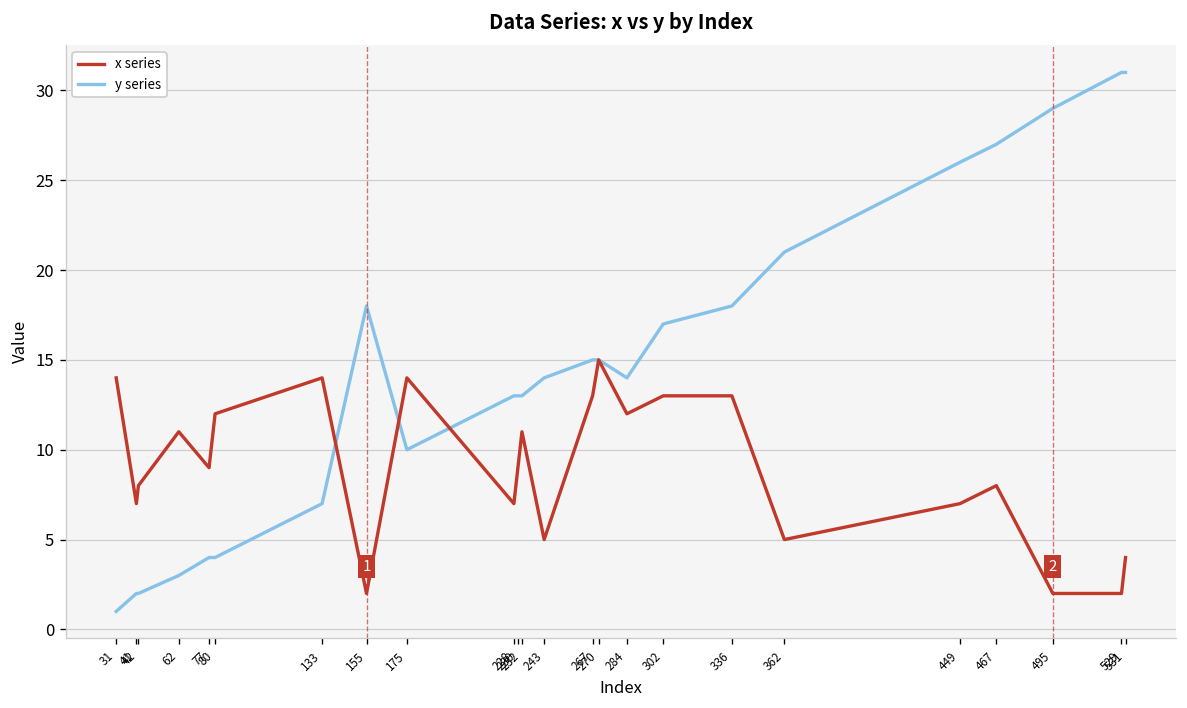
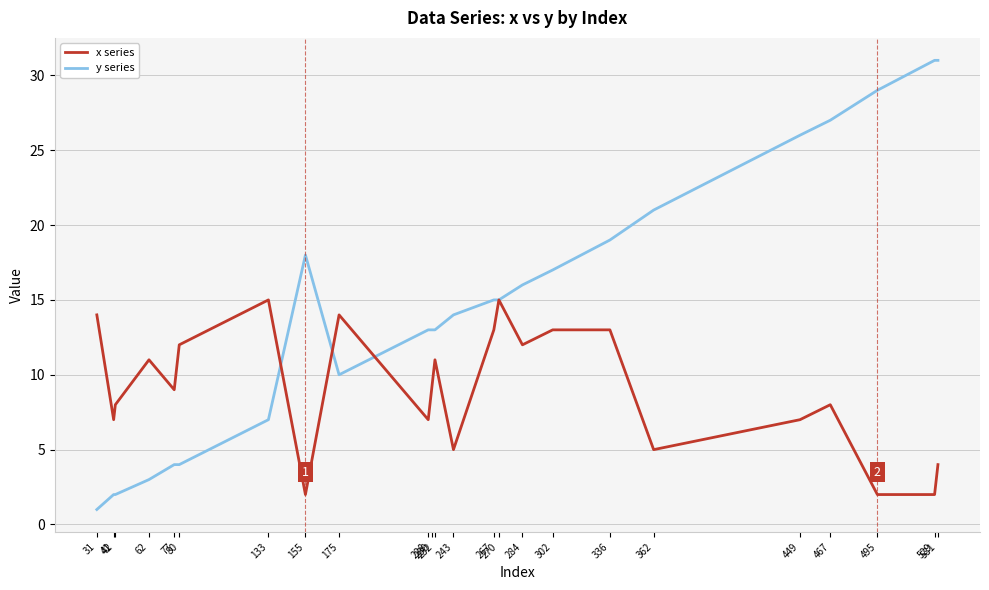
x series, 133: 14 -> 15
y series, 284: 14 -> 16
y series, 336: 18 -> 19
